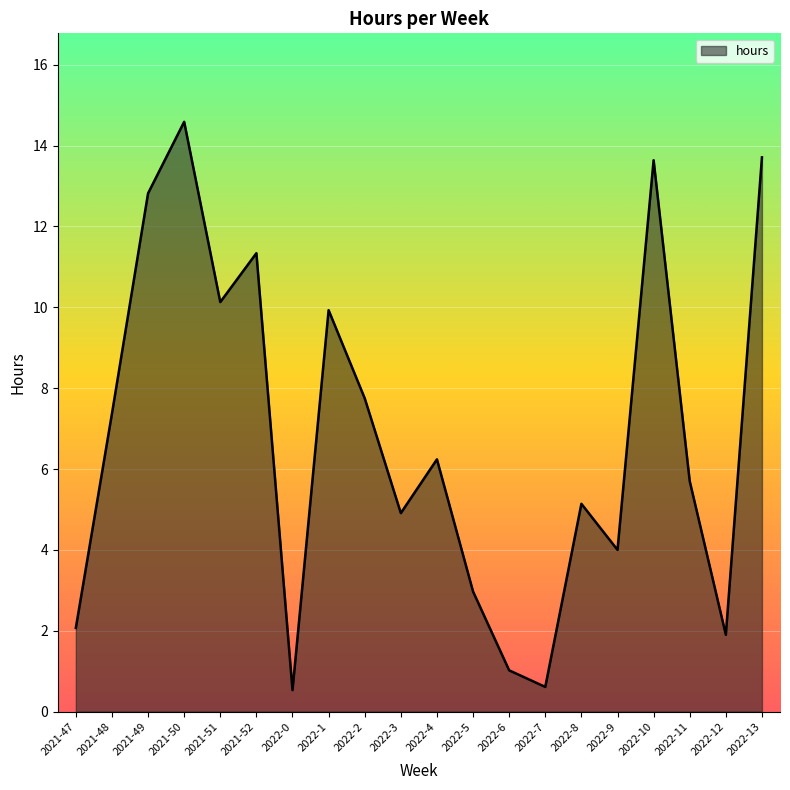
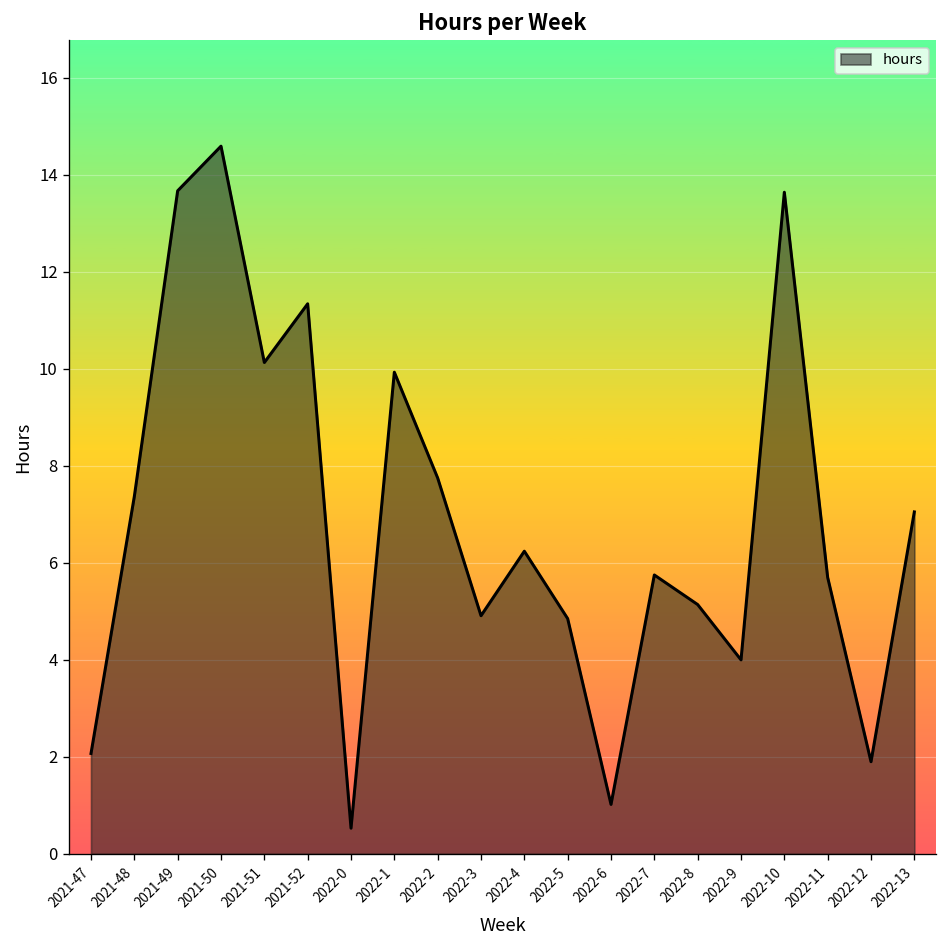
2021-49: 12.8 -> 13.7
2022-5: 3.0 -> 4.9
2022-7: 0.6 -> 5.8
2022-13: 13.7 -> 7.1
